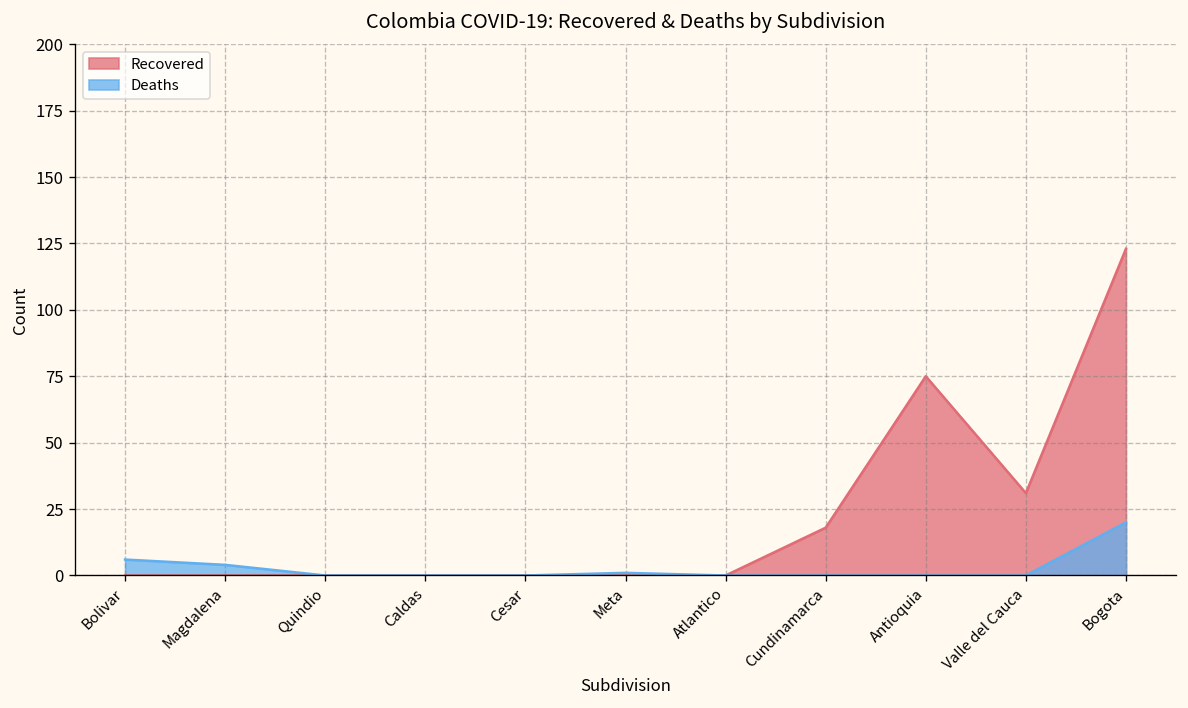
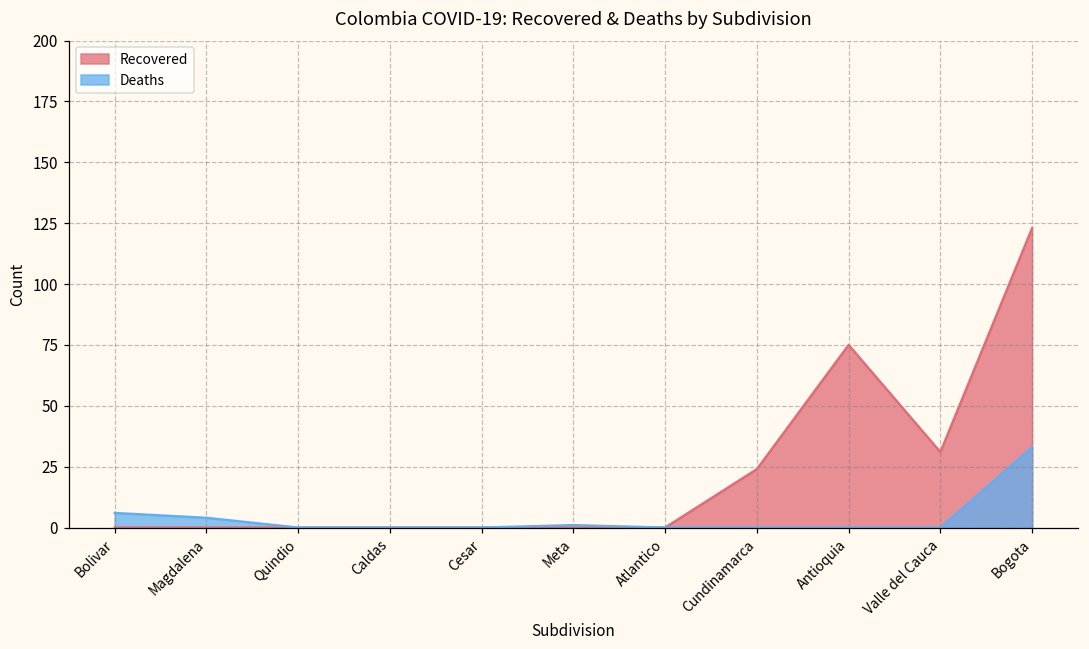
Recovered, Cundinamarca: 18 -> 24
Deaths, Bogota: 20 -> 33
